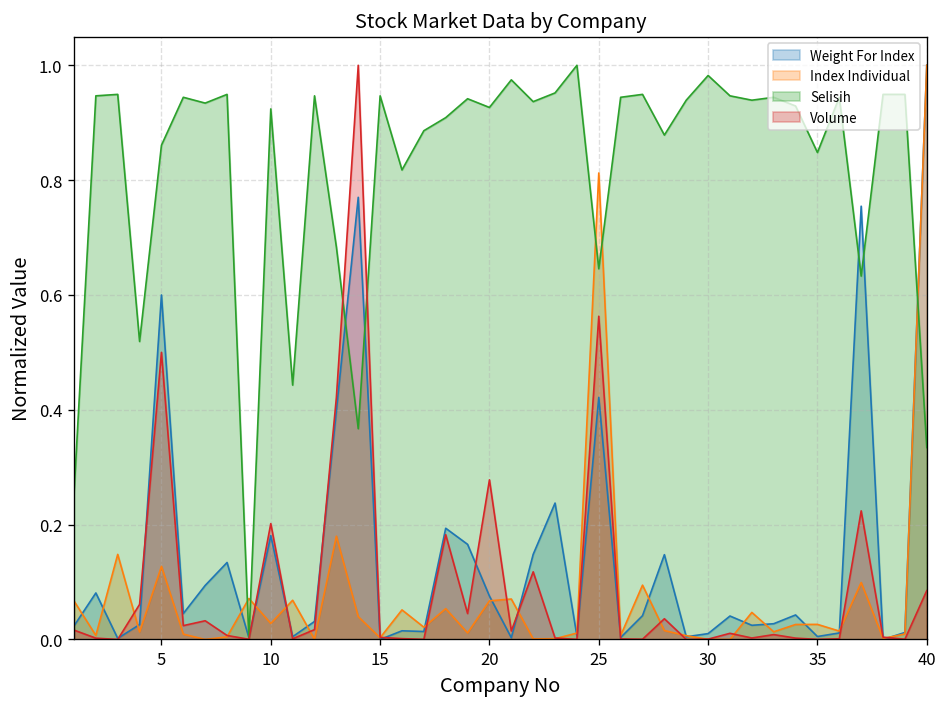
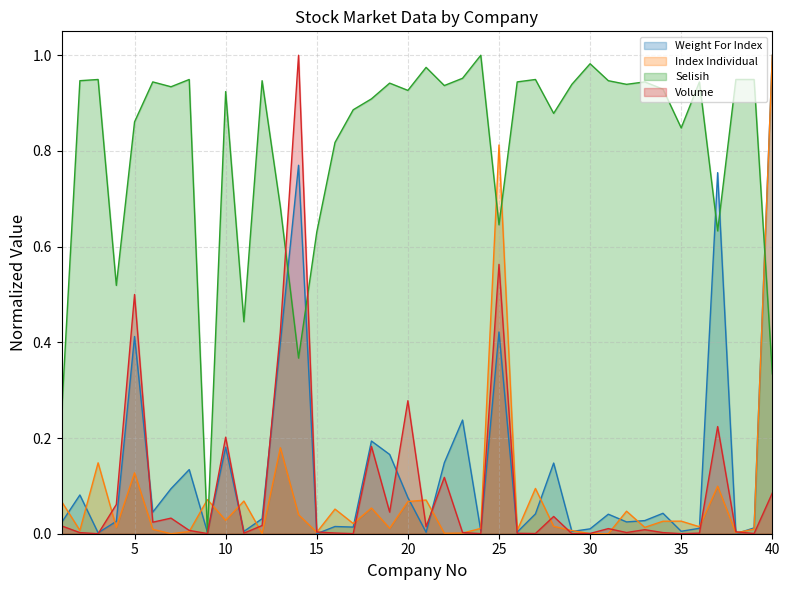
Weight For Index, 5: 0.60 -> 0.41
Selisih, 15: 0.95 -> 0.63
